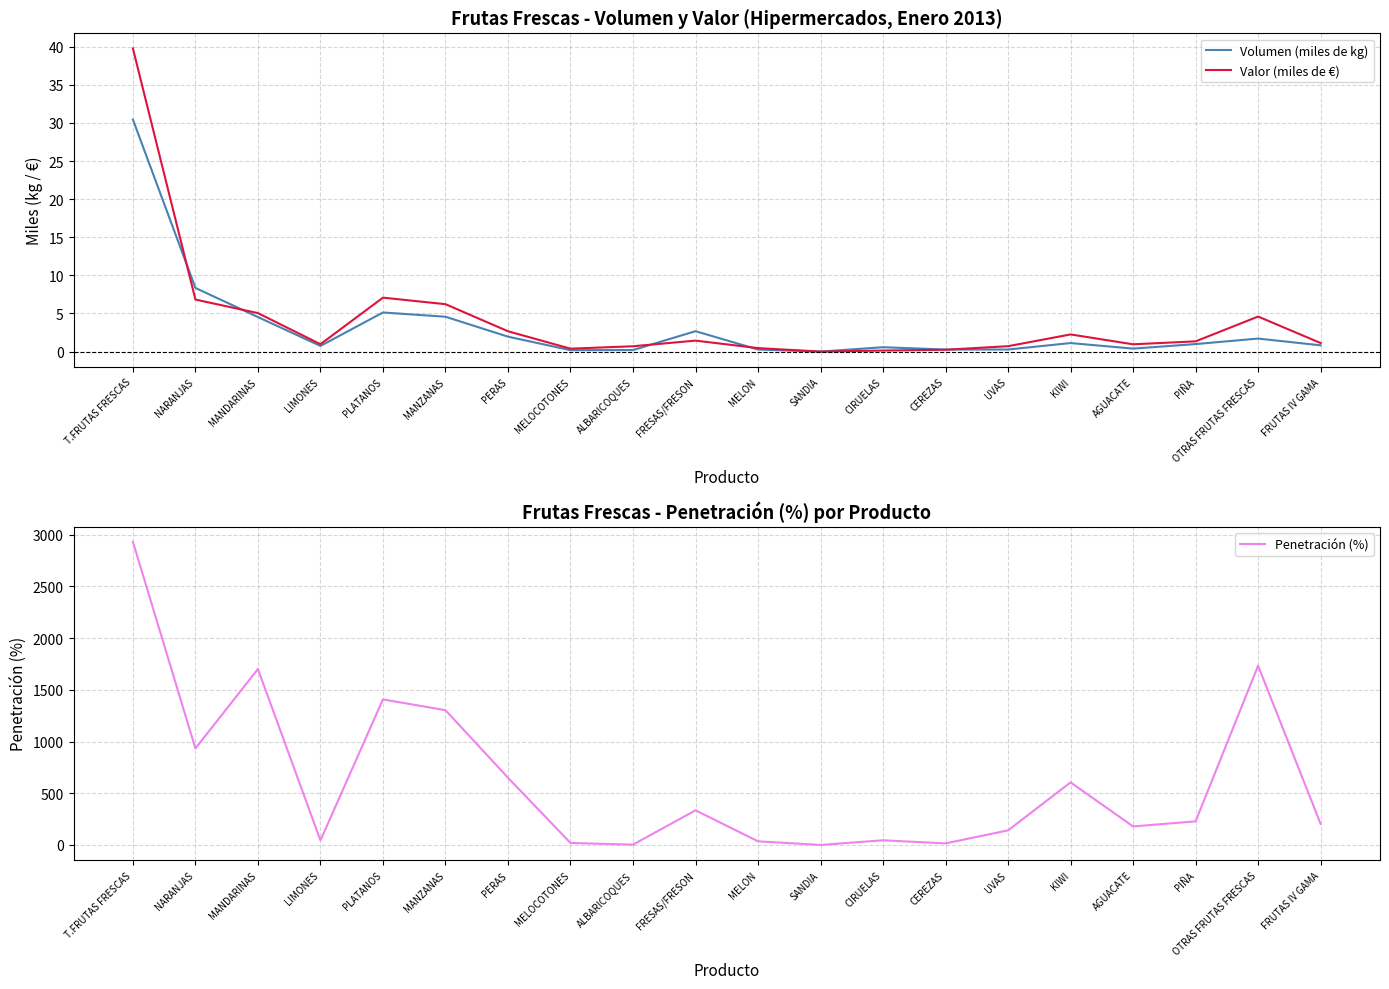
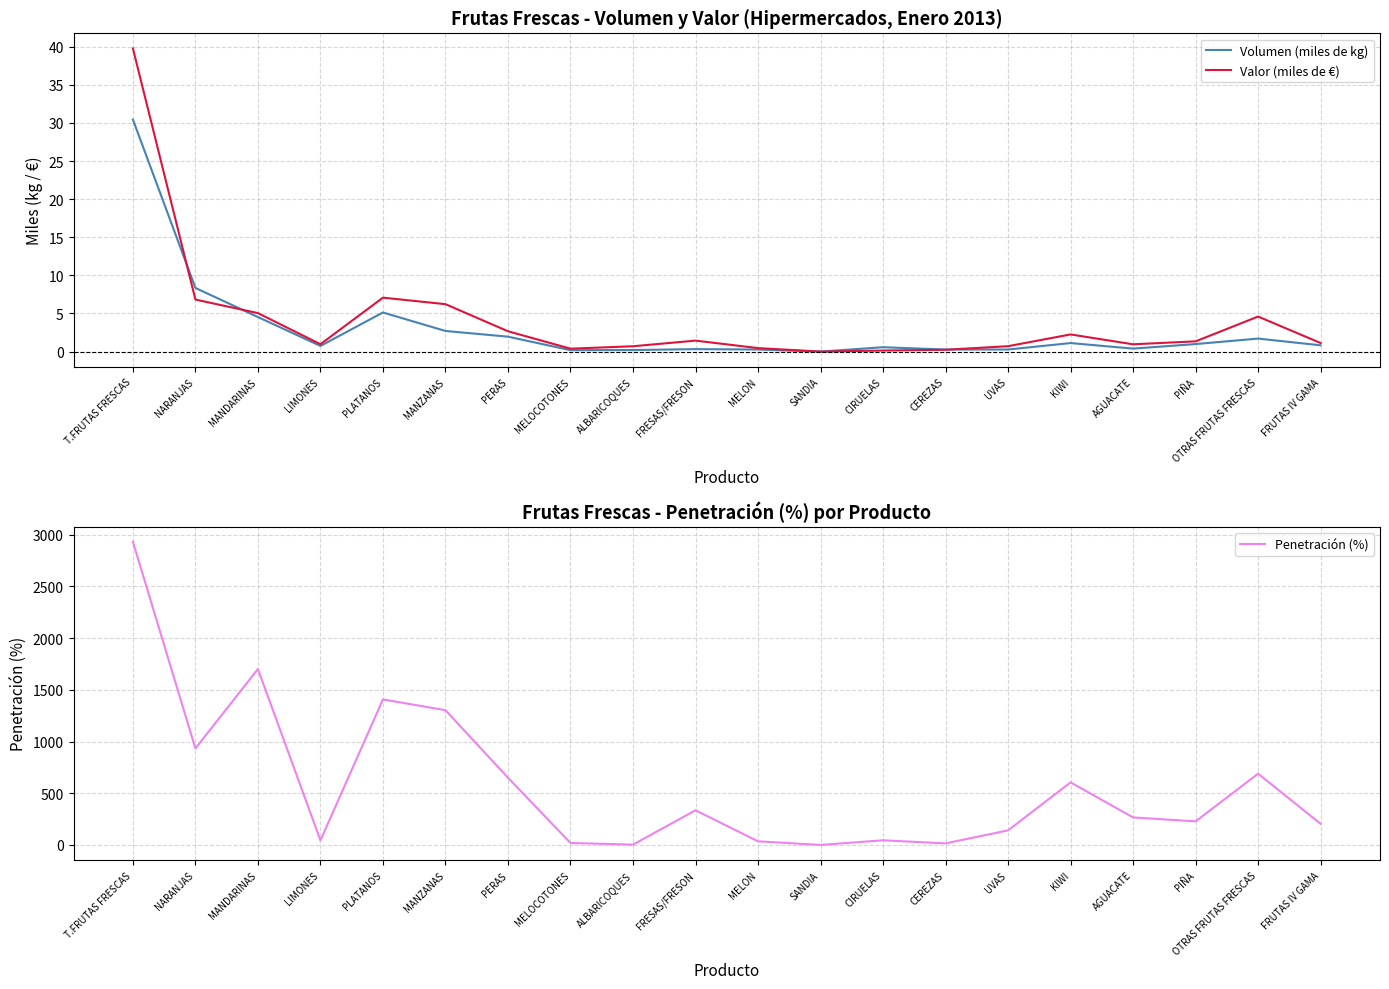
Frutas Frescas - Volumen y Valor (Hipermercados, Enero 2013), Volumen (miles de kg), MANZANAS: 5 -> 3
Frutas Frescas - Volumen y Valor (Hipermercados, Enero 2013), Volumen (miles de kg), FRESAS/FRESON: 3 -> 0
Frutas Frescas - Penetración (%) por Producto, AGUACATE: 180 -> 270
Frutas Frescas - Penetración (%) por Producto, OTRAS FRUTAS FRESCAS: 1730 -> 690
